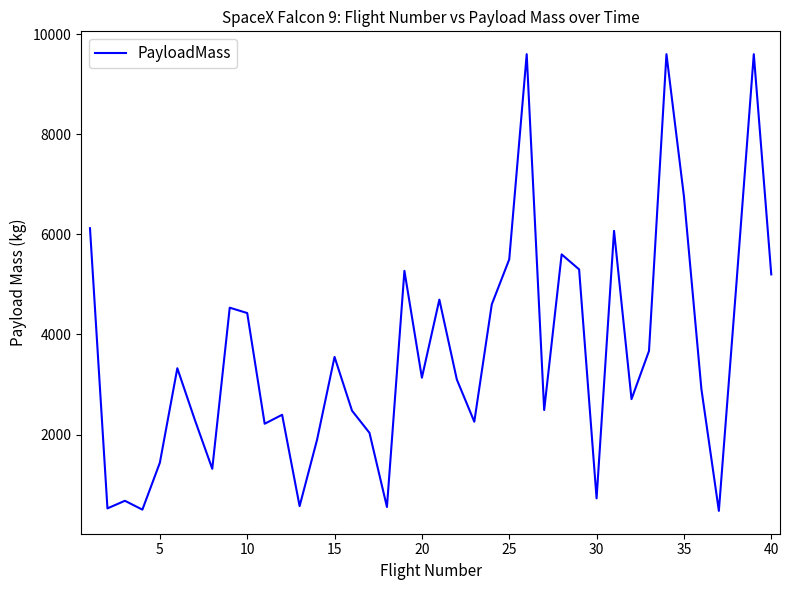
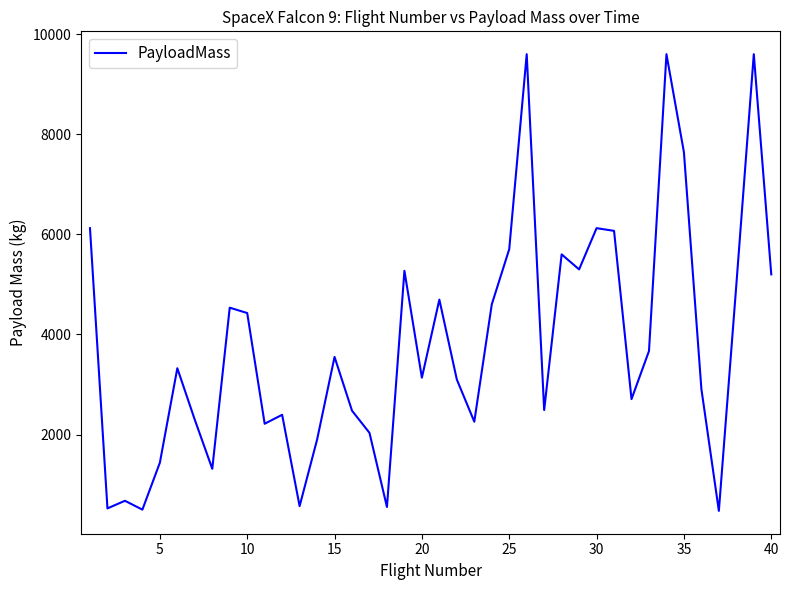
25: 5500 -> 5700
30: 700 -> 6100
35: 6800 -> 7600
